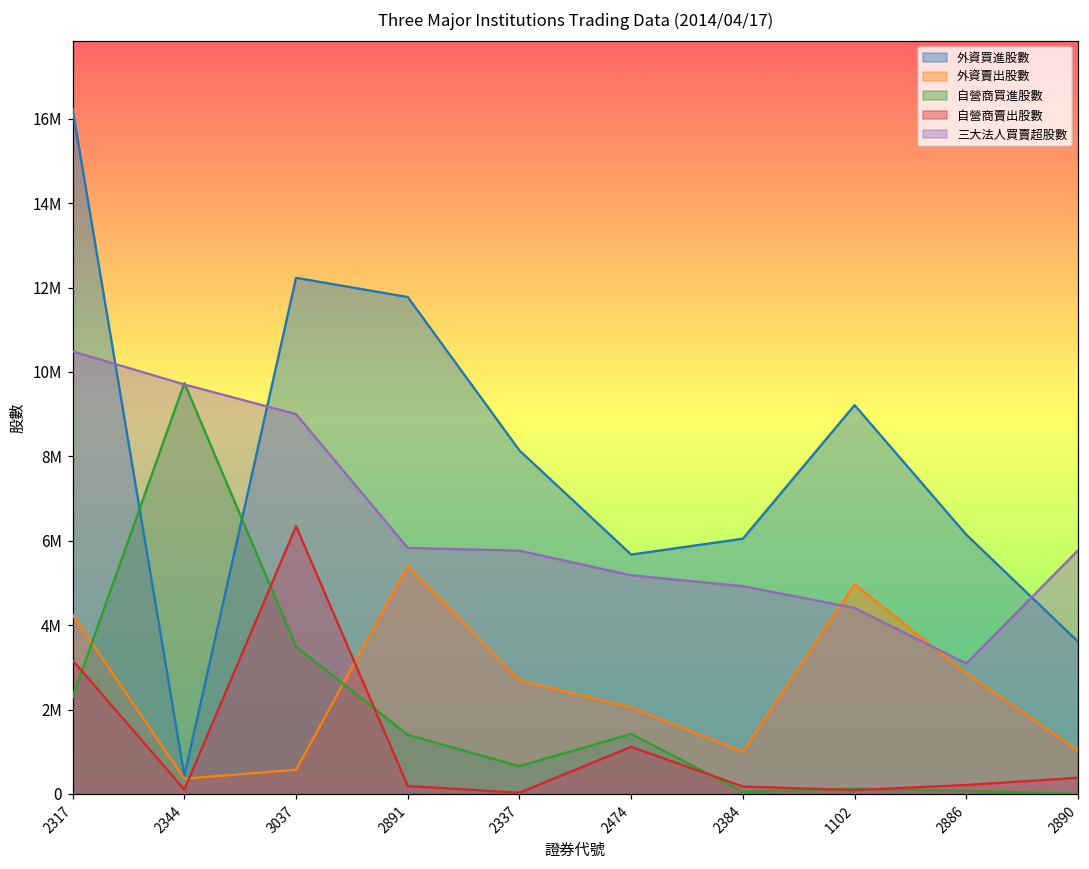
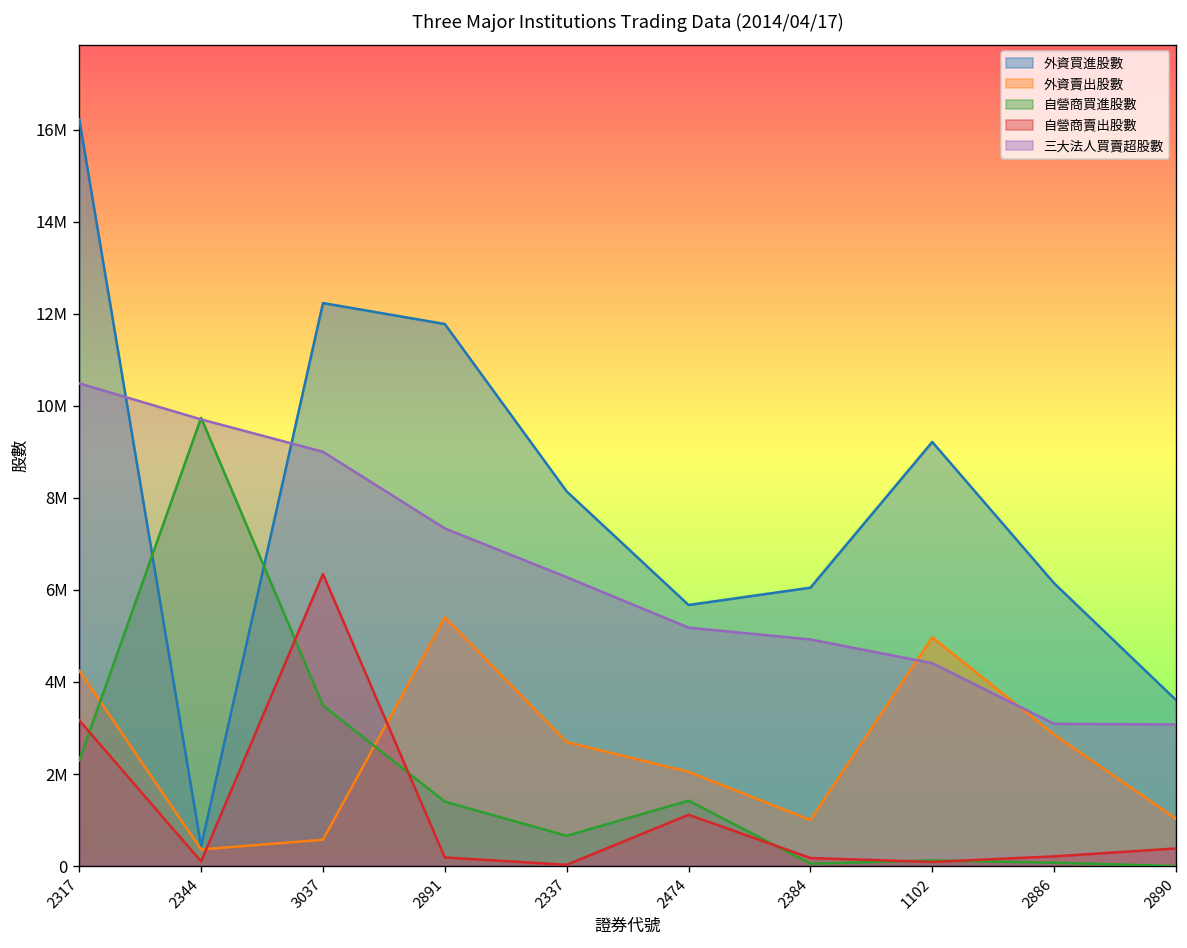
三大法人買賣超股數, 2891: 5800000 -> 7300000
三大法人買賣超股數, 2337: 5800000 -> 6300000
三大法人買賣超股數, 2890: 5800000 -> 3100000
